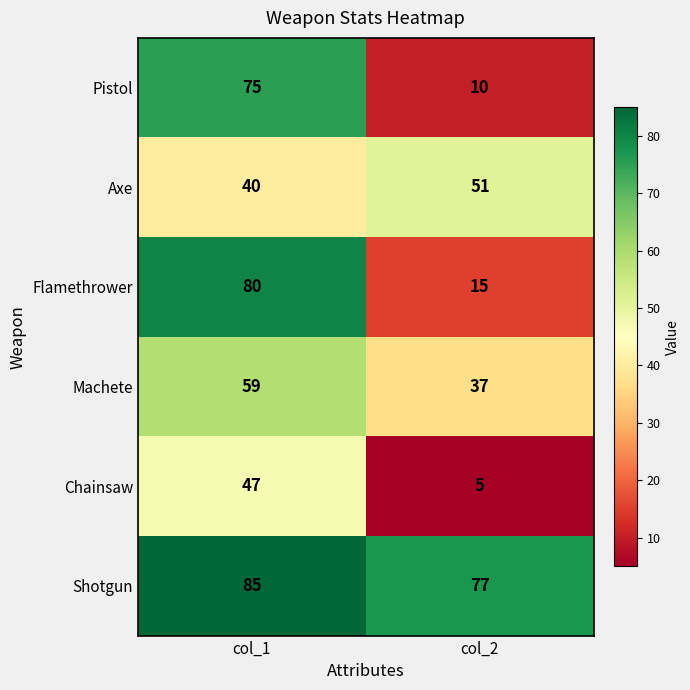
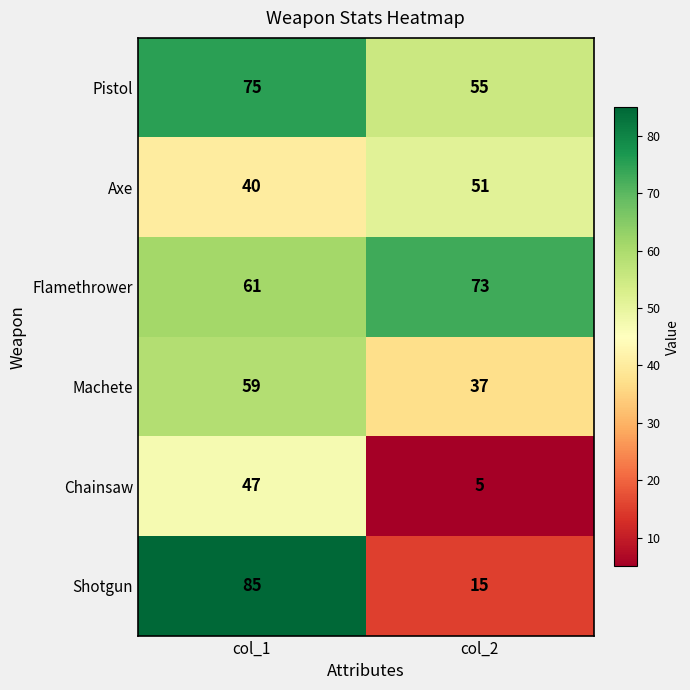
Pistol, col_2: 10 -> 55
Flamethrower, col_1: 80 -> 61
Flamethrower, col_2: 15 -> 73
Shotgun, col_2: 77 -> 15
